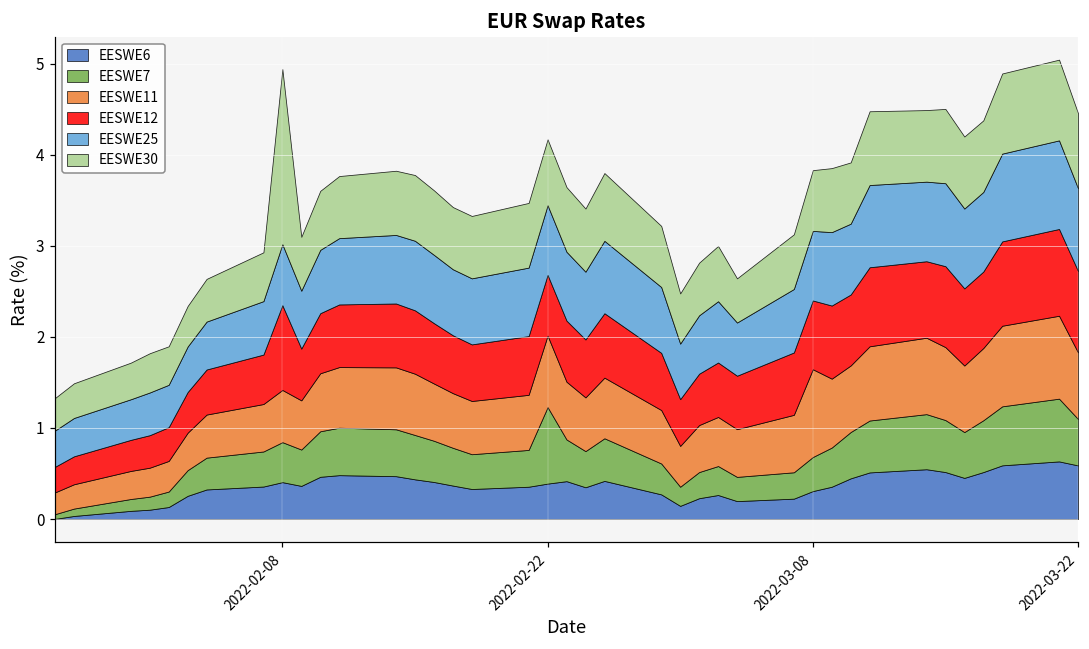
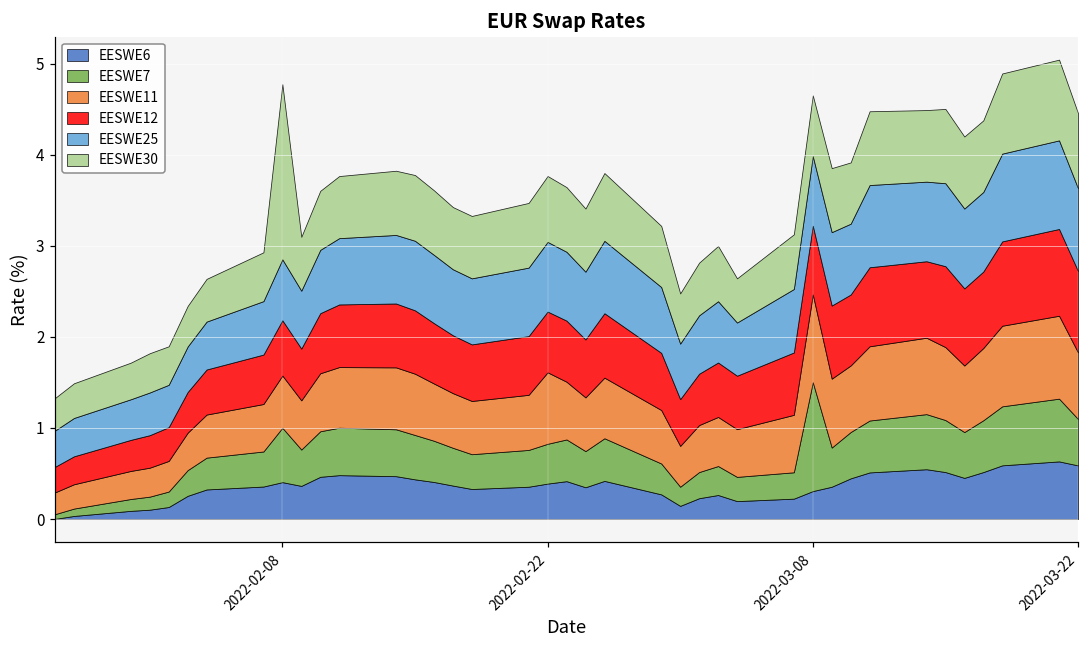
EESWE7, 2022-02-08: 0.4 -> 0.6
EESWE12, 2022-02-08: 0.9 -> 0.6
EESWE7, 2022-02-22: 0.8 -> 0.4
EESWE7, 2022-03-08: 0.4 -> 1.2
